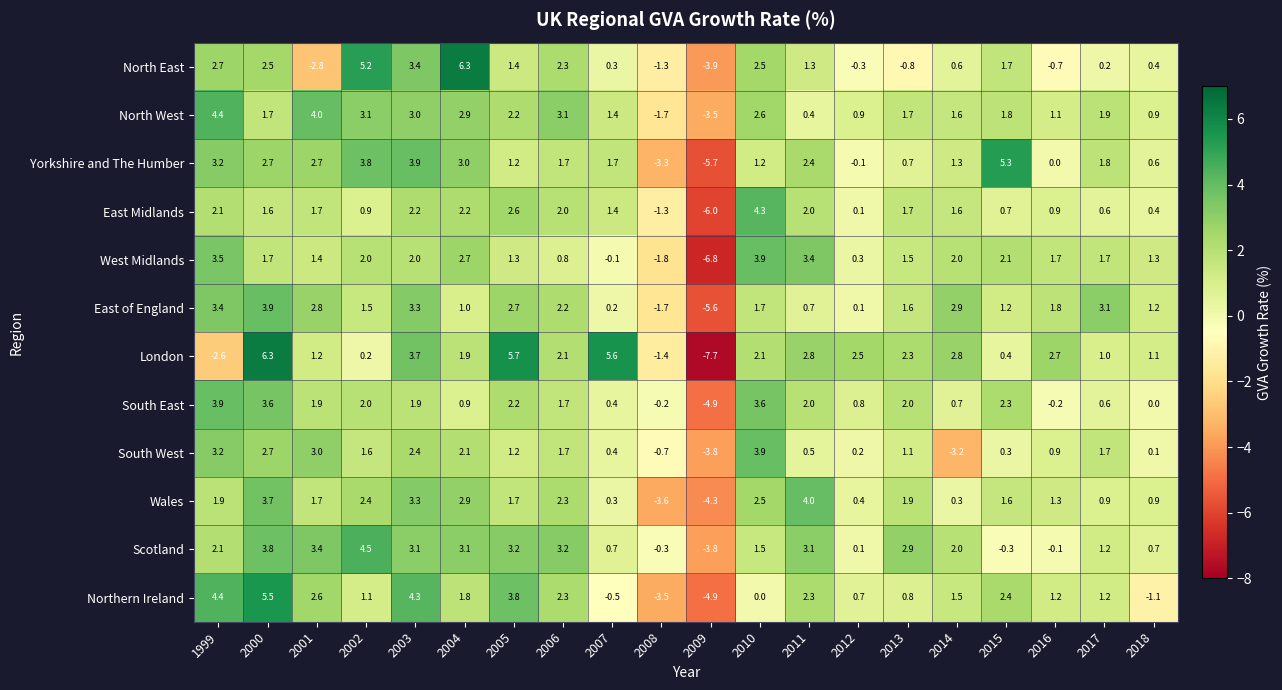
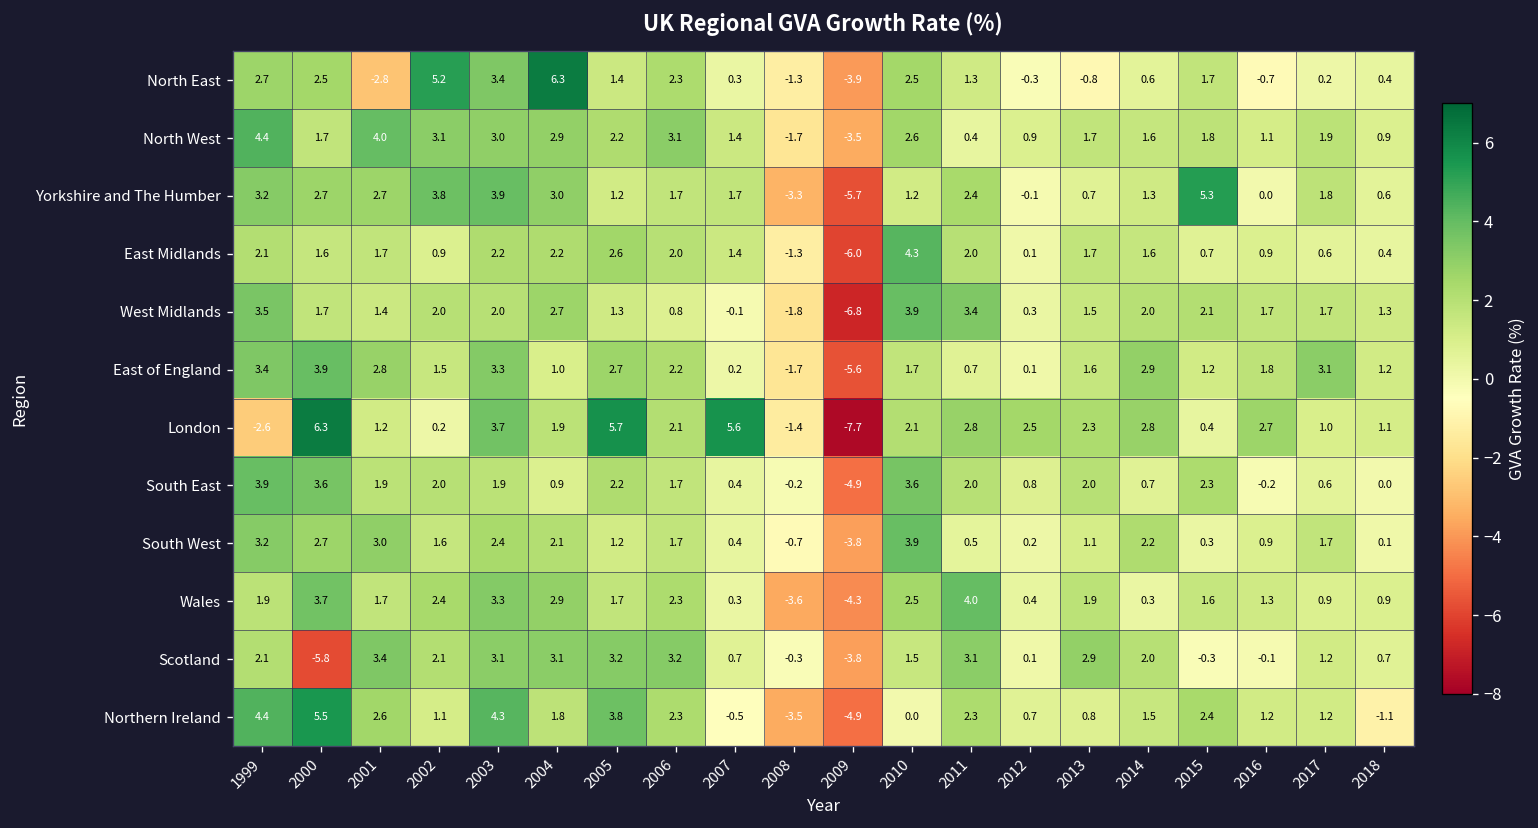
South West, 2014: -3.2 -> 2.2
Scotland, 2000: 3.8 -> -5.8
Scotland, 2002: 4.5 -> 2.1
